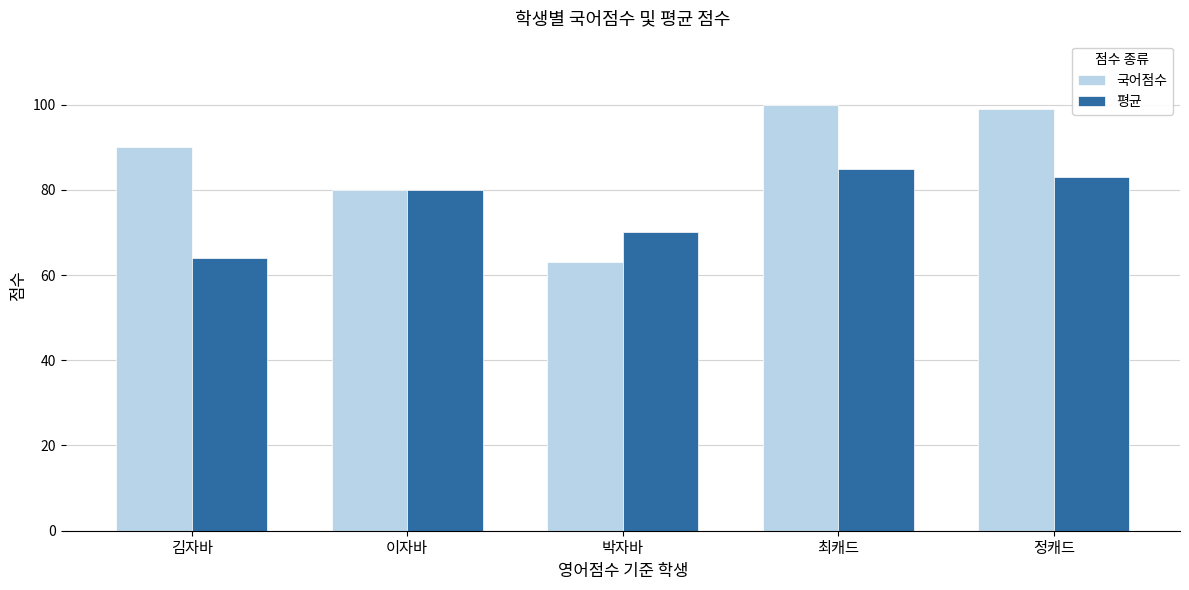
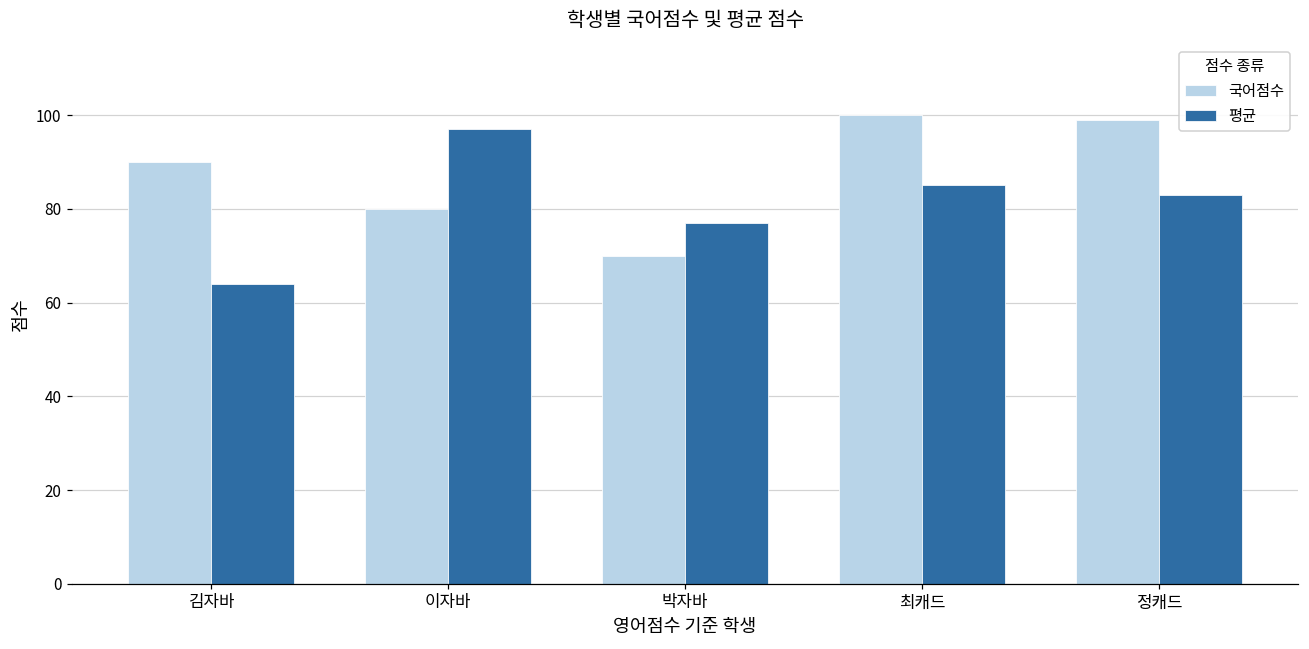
평균, 이자바: 80 -> 97
국어점수, 박자바: 63 -> 70
평균, 박자바: 70 -> 77
